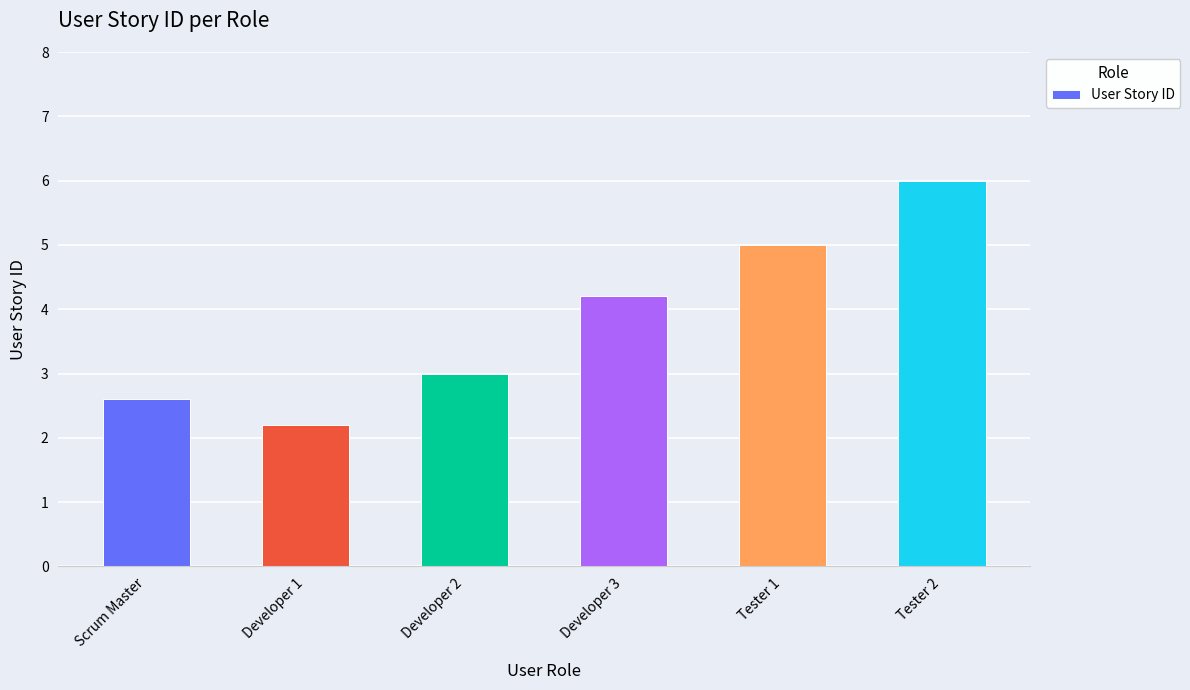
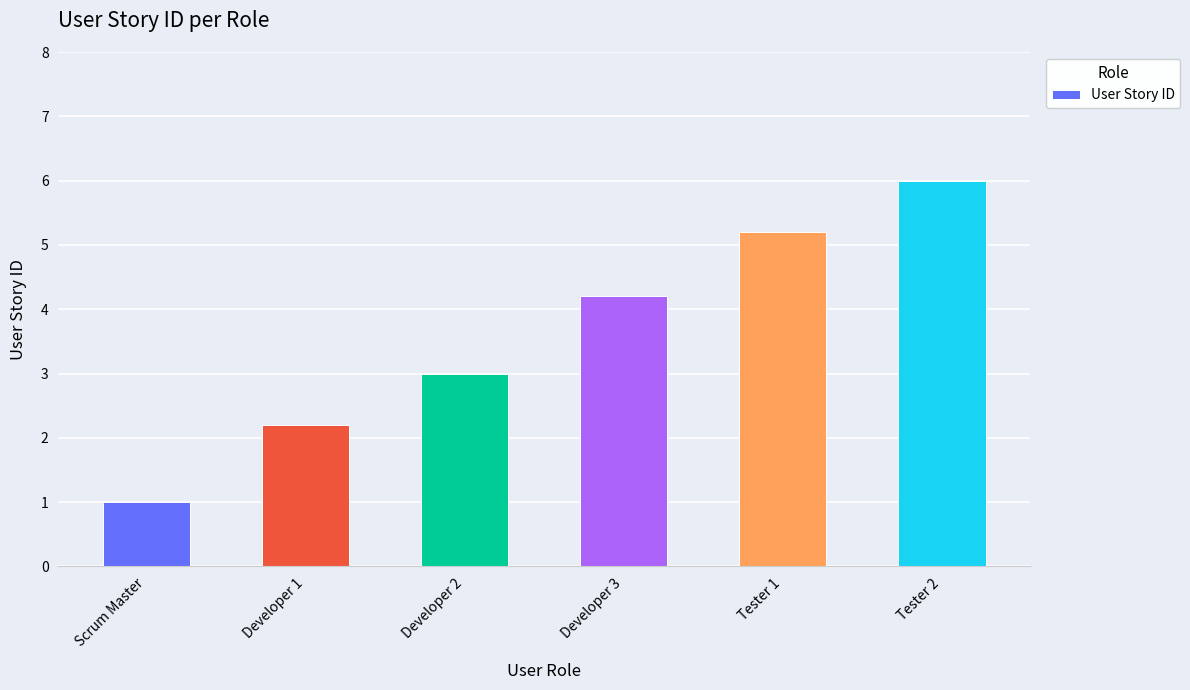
Scrum Master: 2.6 -> 1.0
Tester 1: 5.0 -> 5.2
